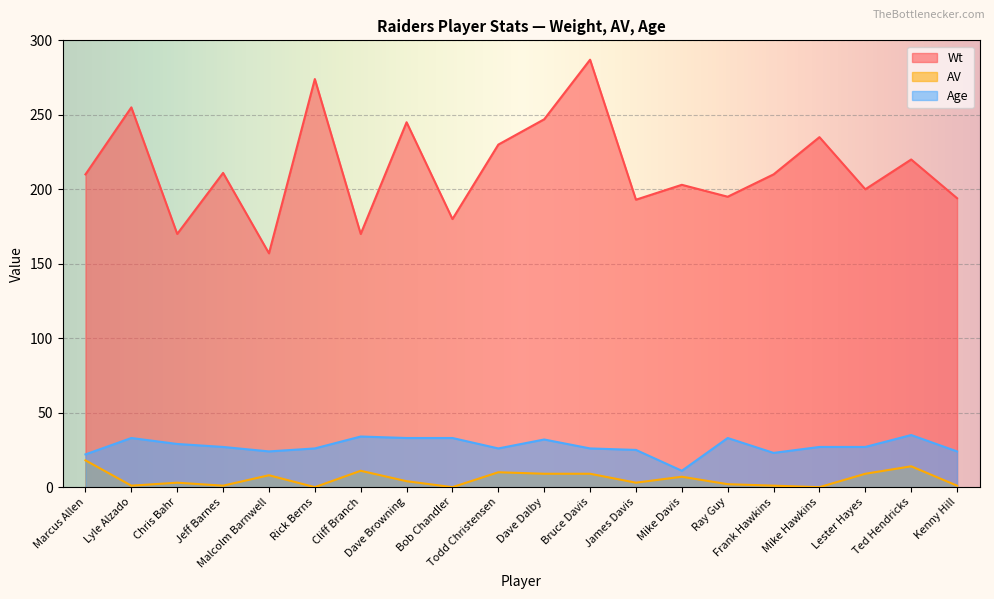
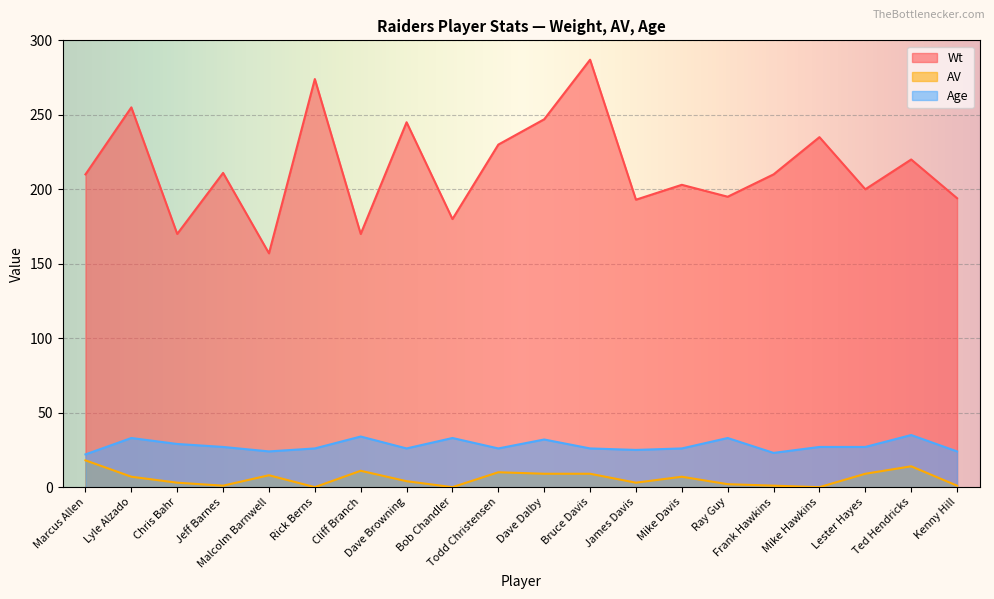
AV, Lyle Alzado: 1 -> 7
Age, Dave Browning: 33 -> 26
Age, Mike Davis: 11 -> 26
